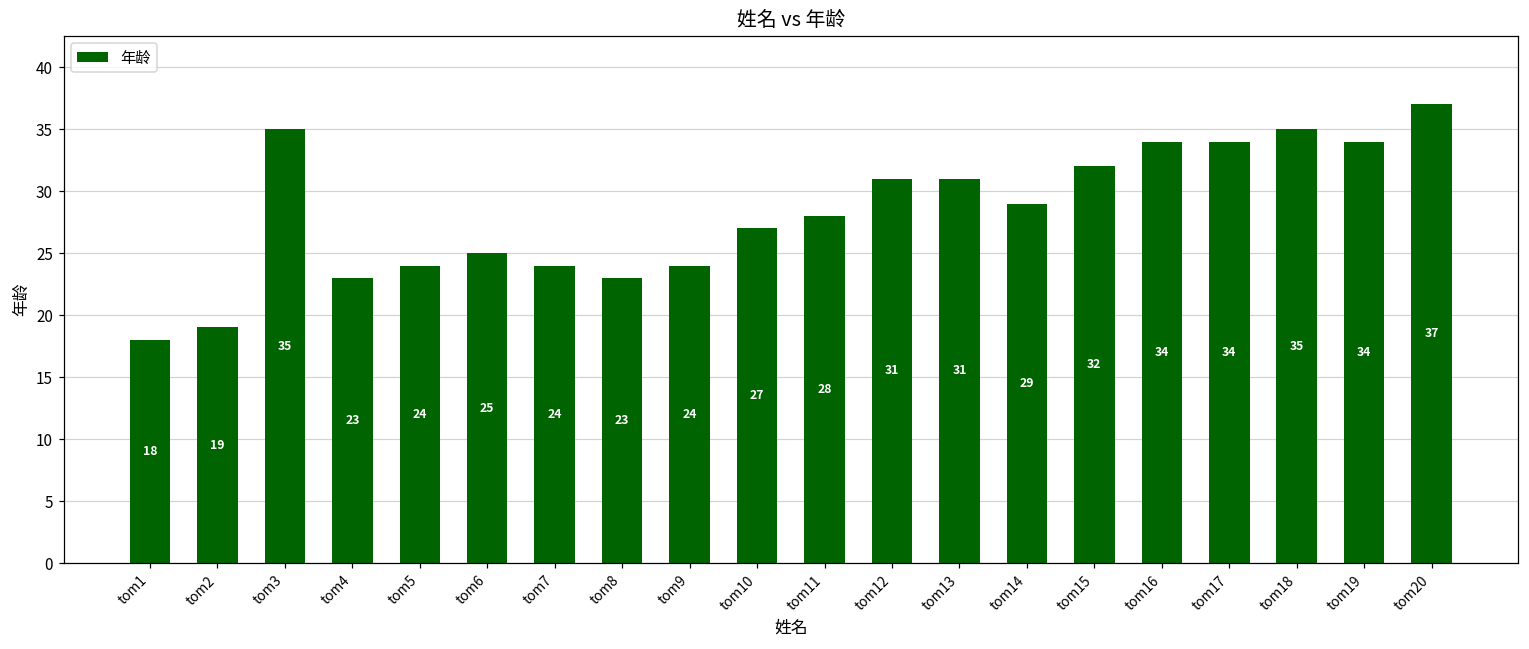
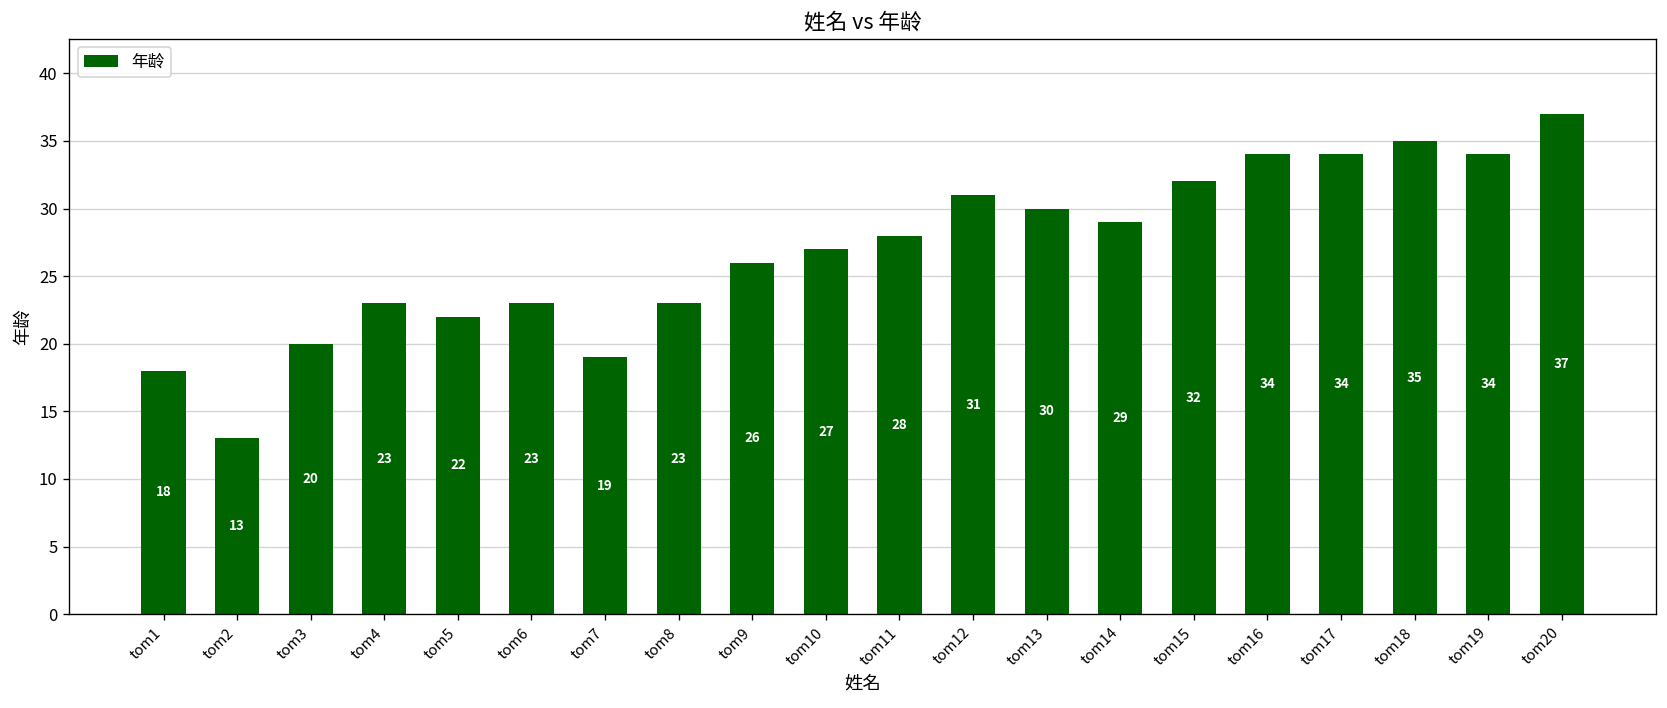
tom2: 19 -> 13
tom3: 35 -> 20
tom5: 24 -> 22
tom6: 25 -> 23
tom7: 24 -> 19
tom9: 24 -> 26
tom13: 31 -> 30
